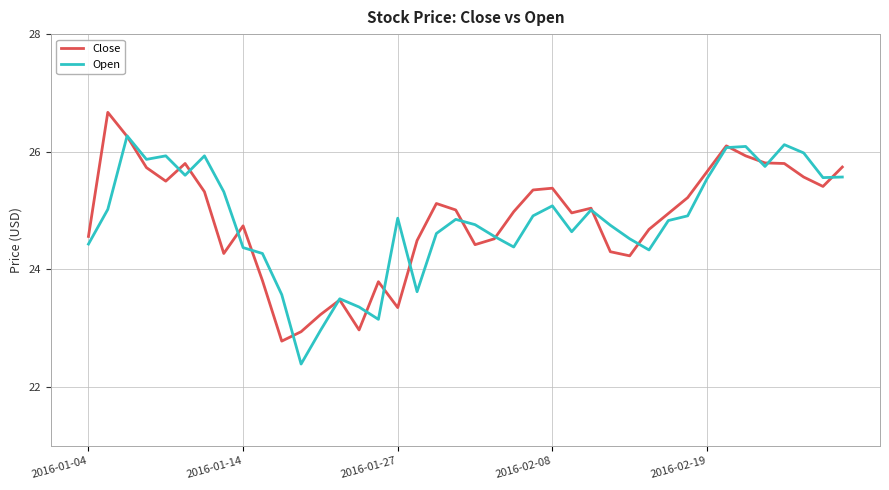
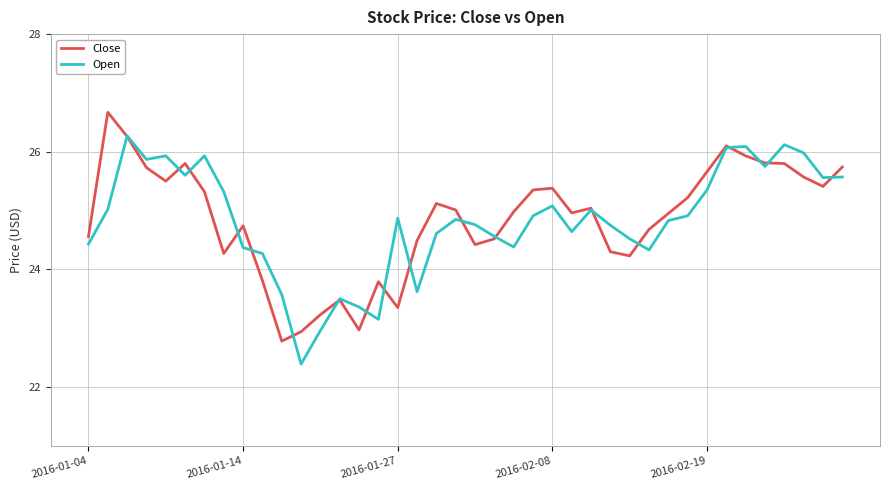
Open, 2016-02-19: 25.5 -> 25.4
